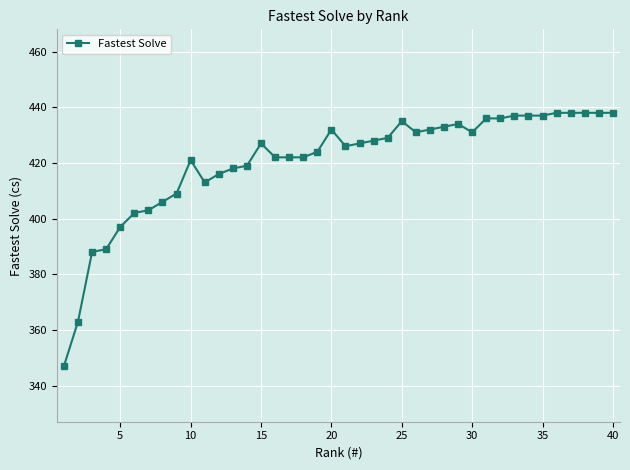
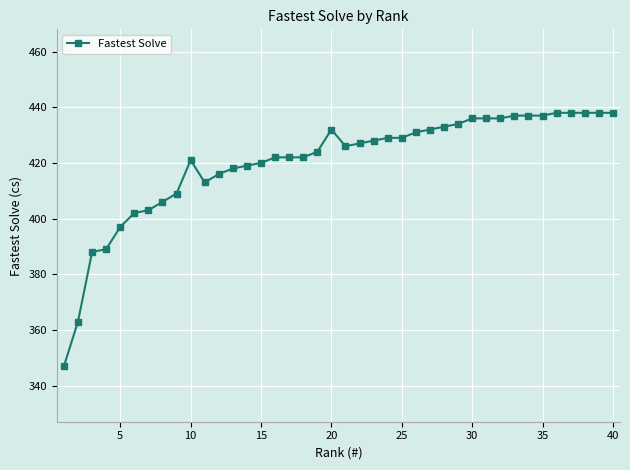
15: 427 -> 420
25: 435 -> 429
30: 431 -> 436
